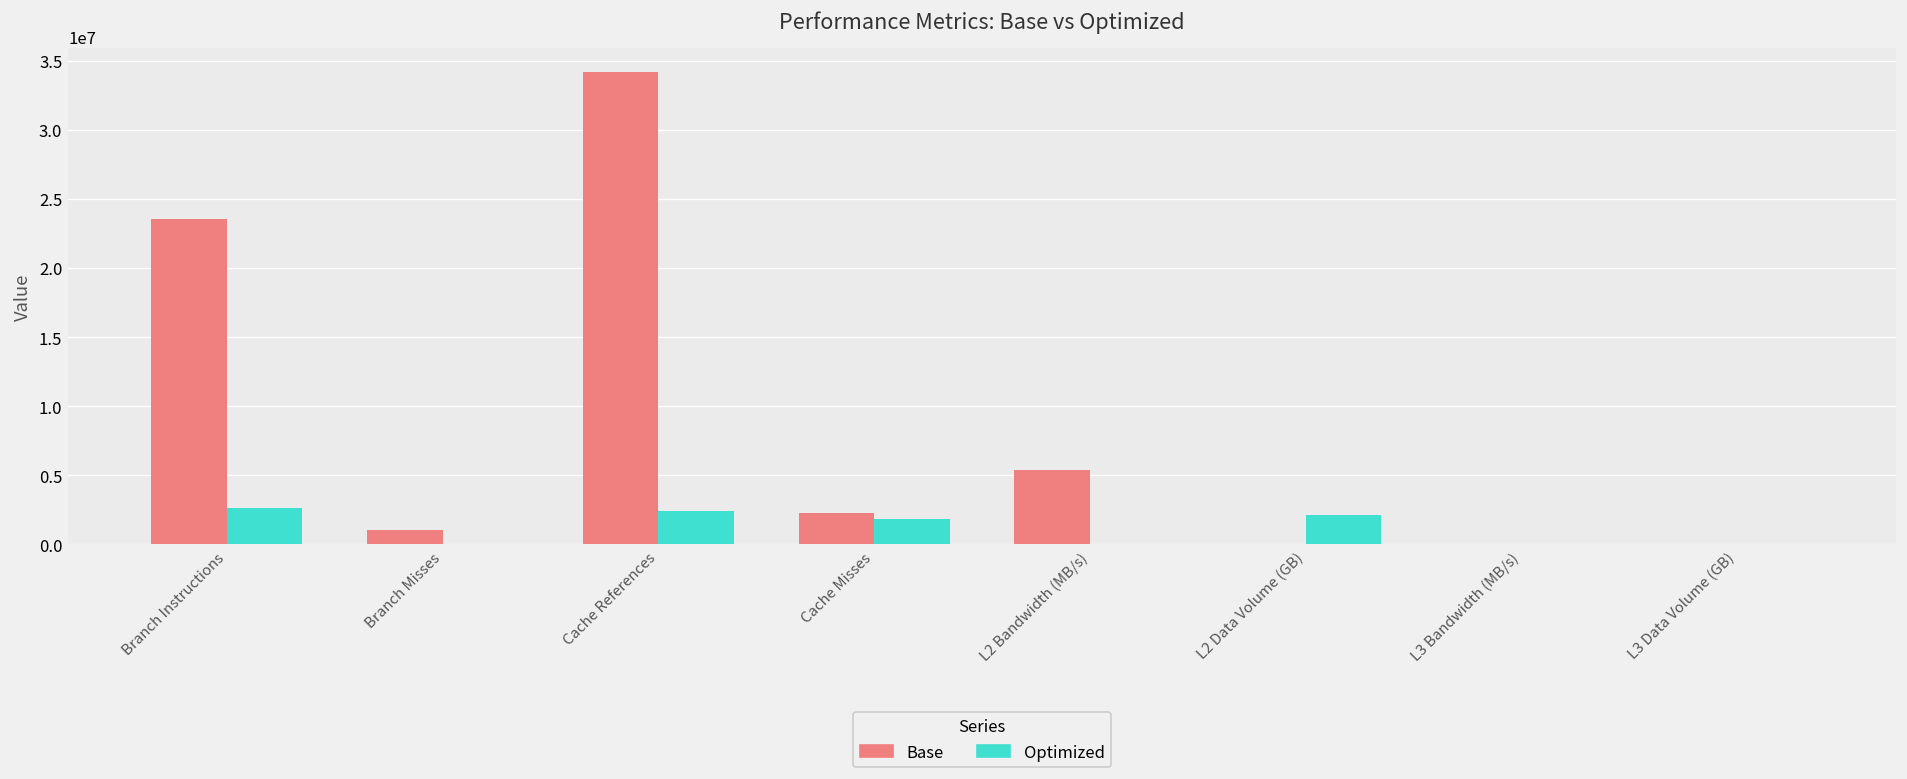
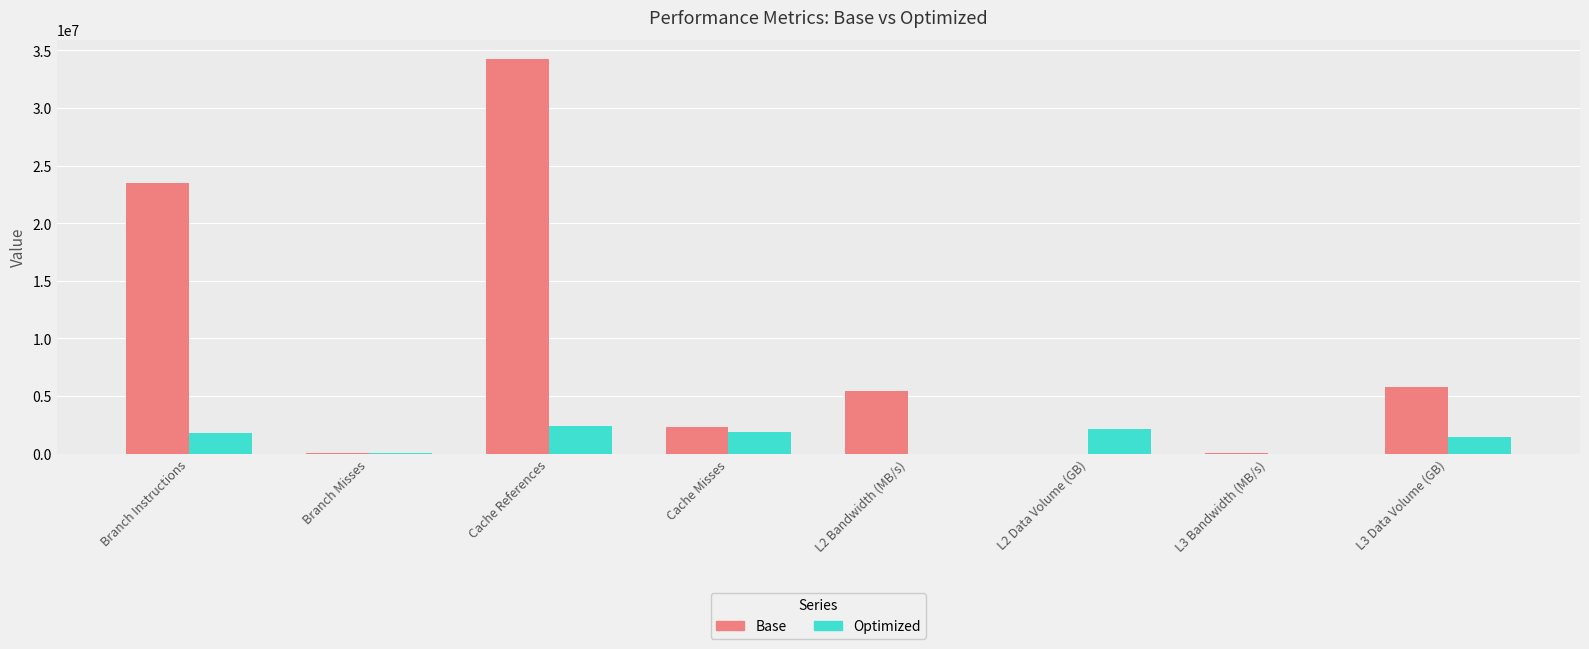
Optimized, Branch Instructions: 2600000 -> 1800000
Base, Branch Misses: 1100000 -> 0
Base, L3 Data Volume (GB): 0 -> 5800000
Optimized, L3 Data Volume (GB): 0 -> 1400000
